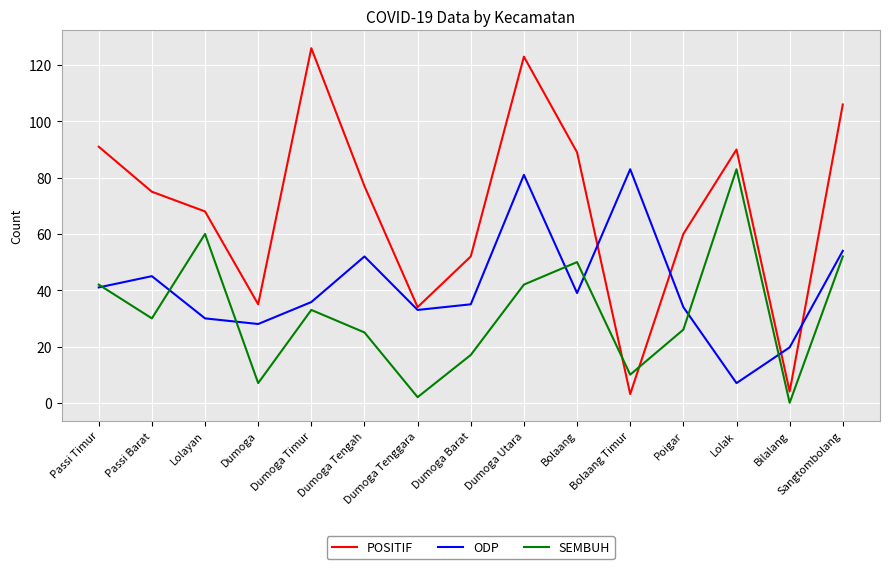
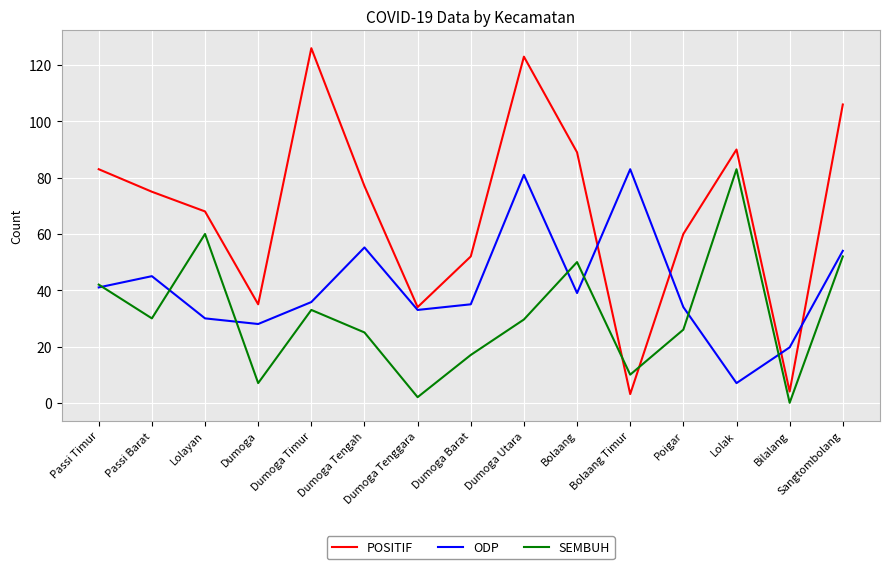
POSITIF, Passi Timur: 91 -> 83
ODP, Dumoga Tengah: 52 -> 55
SEMBUH, Dumoga Utara: 42 -> 30
